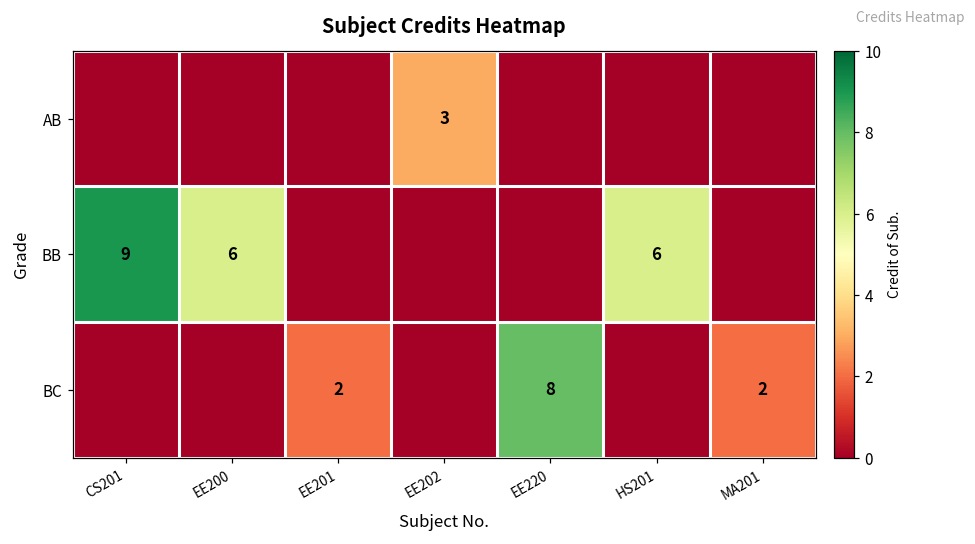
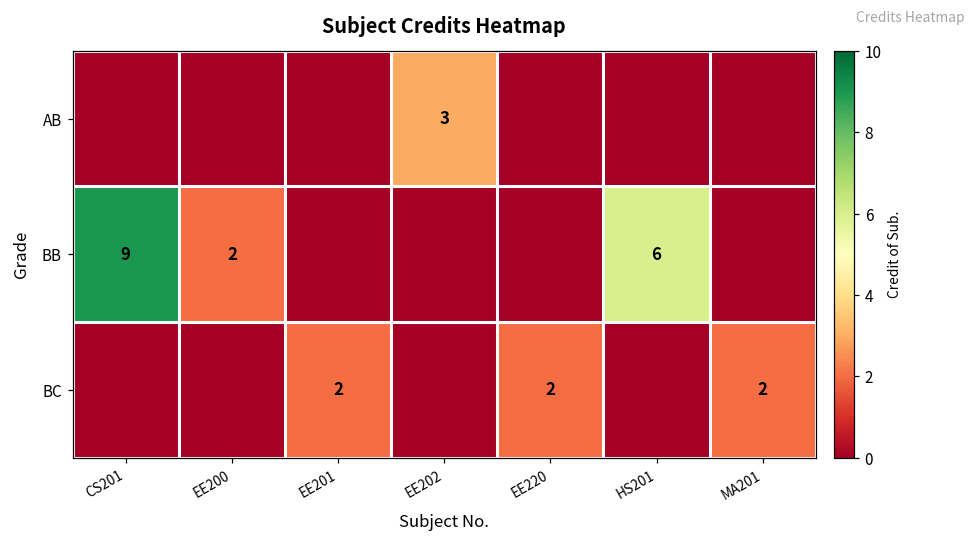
BB, EE200: 6 -> 2
BC, EE220: 8 -> 2
